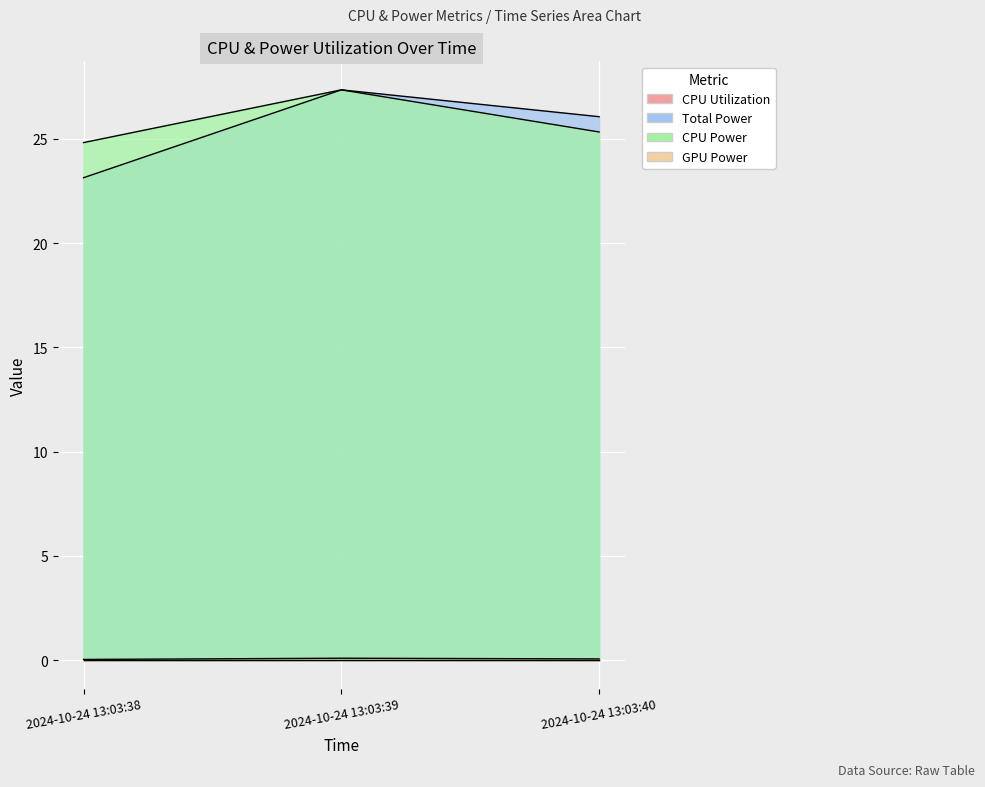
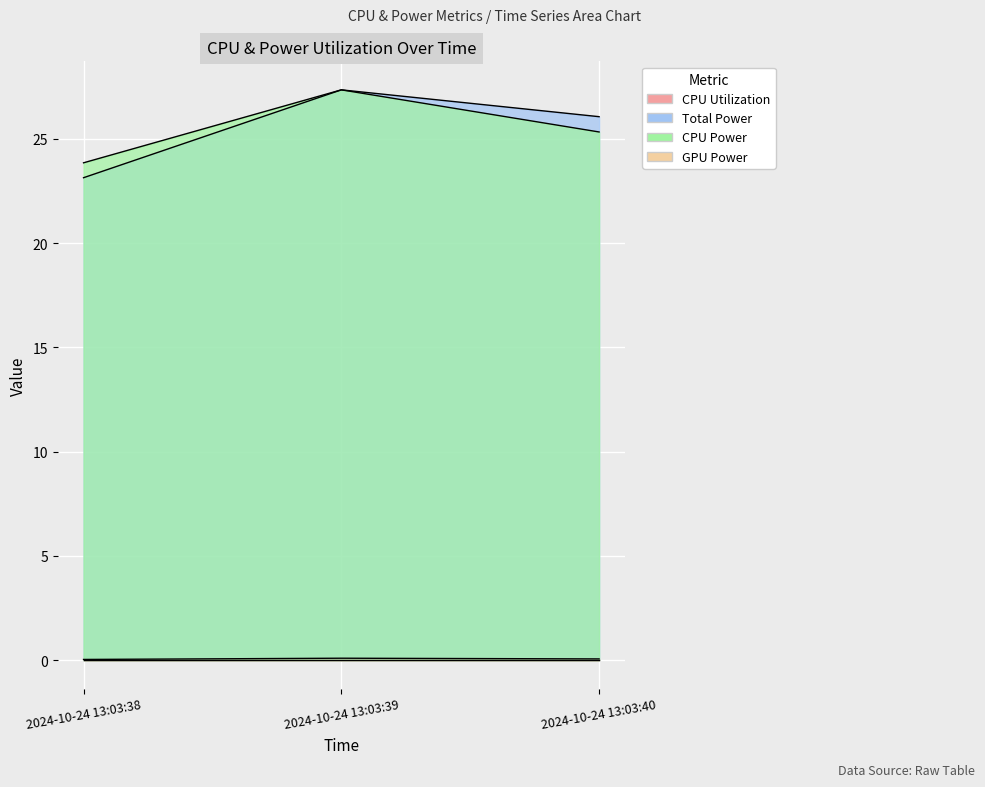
CPU Power, 2024-10-24 13:03:38: 24.8 -> 23.9
